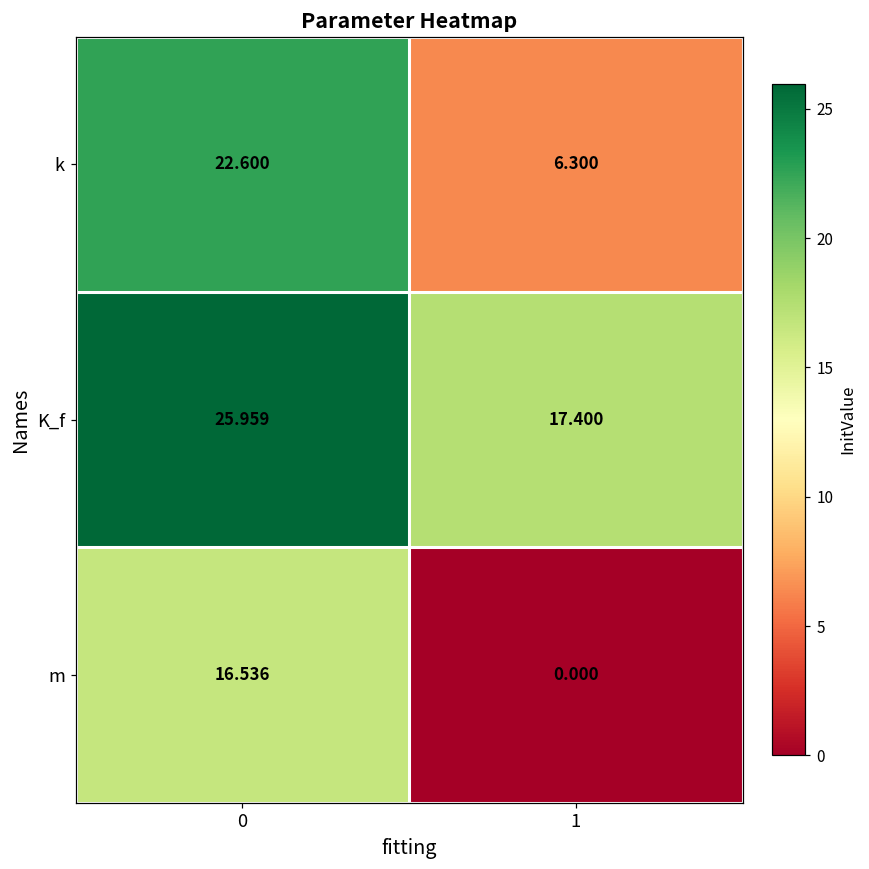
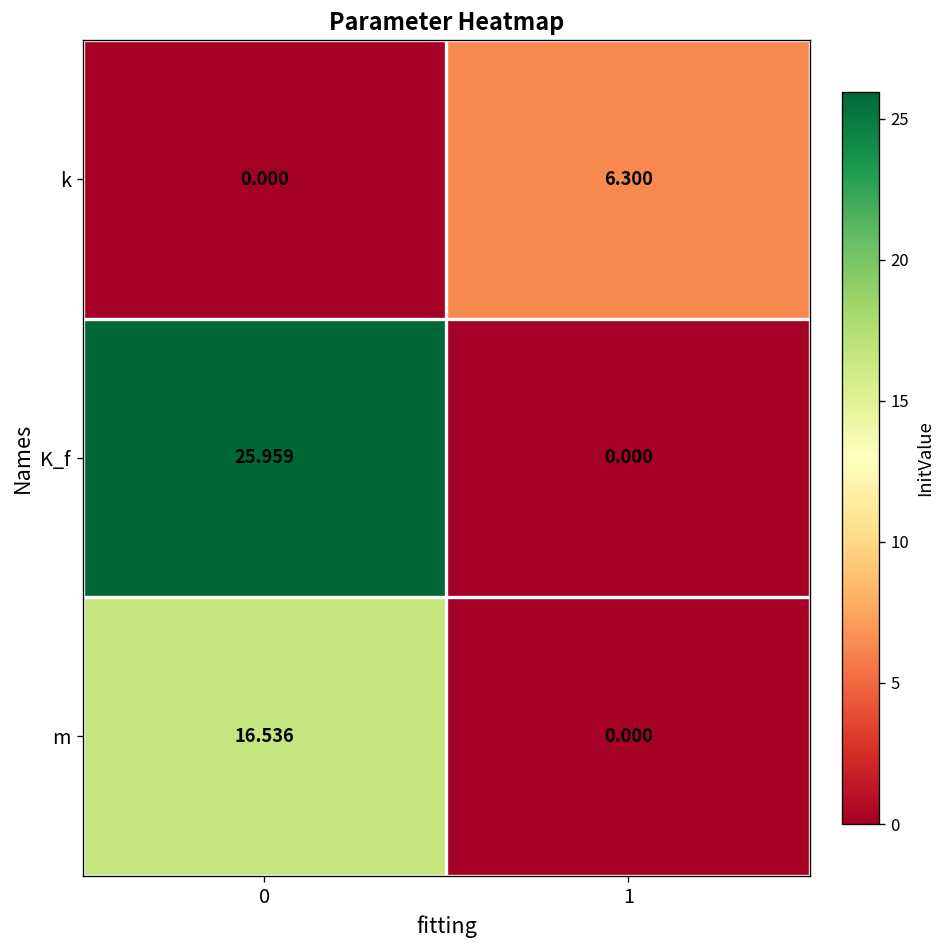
k, 0: 22.600 -> 0.000
K_f, 1: 17.400 -> 0.000
